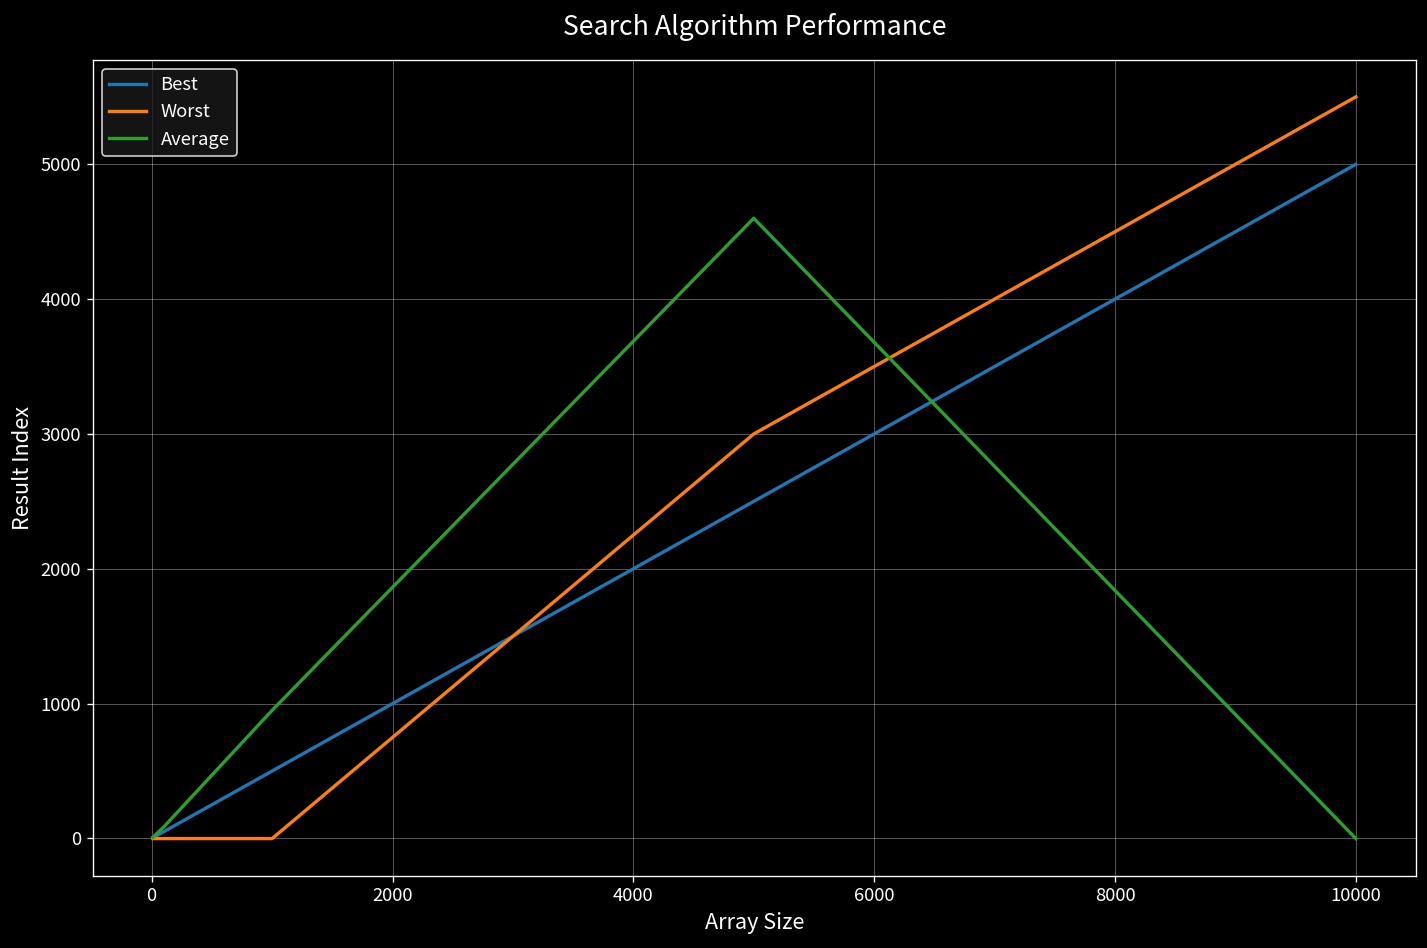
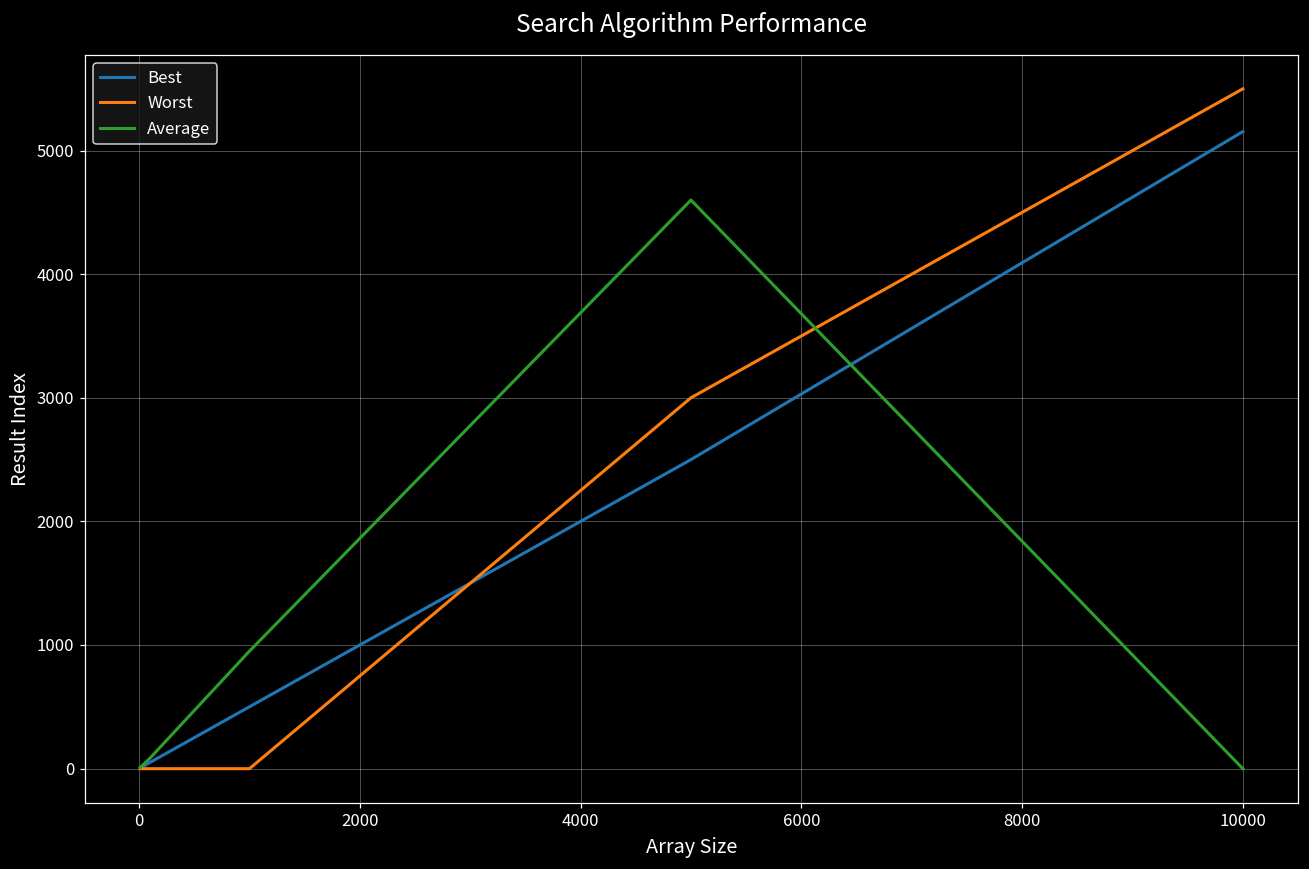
Best, 10000: 5000 -> 5150
